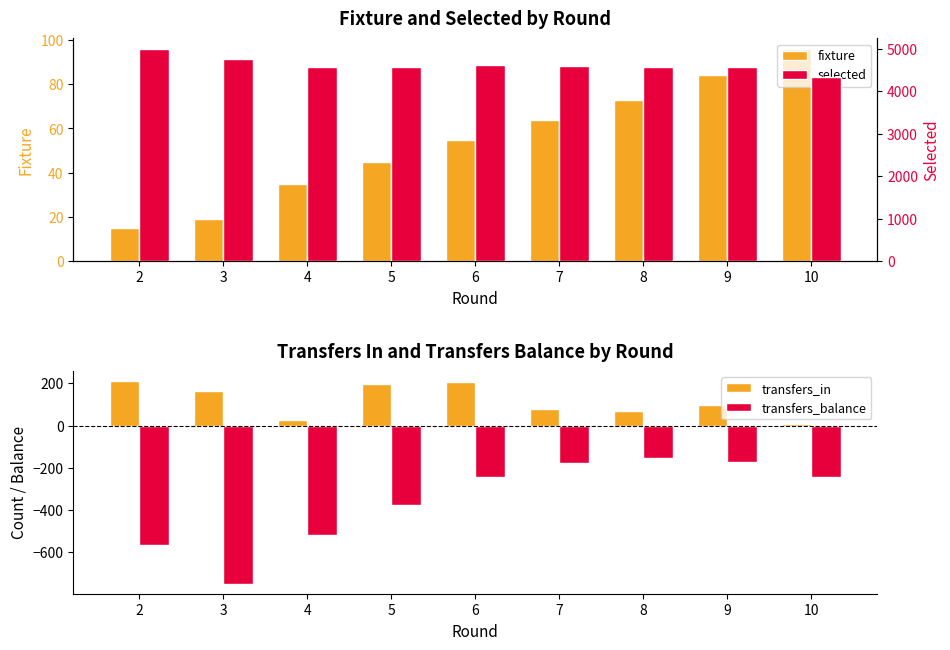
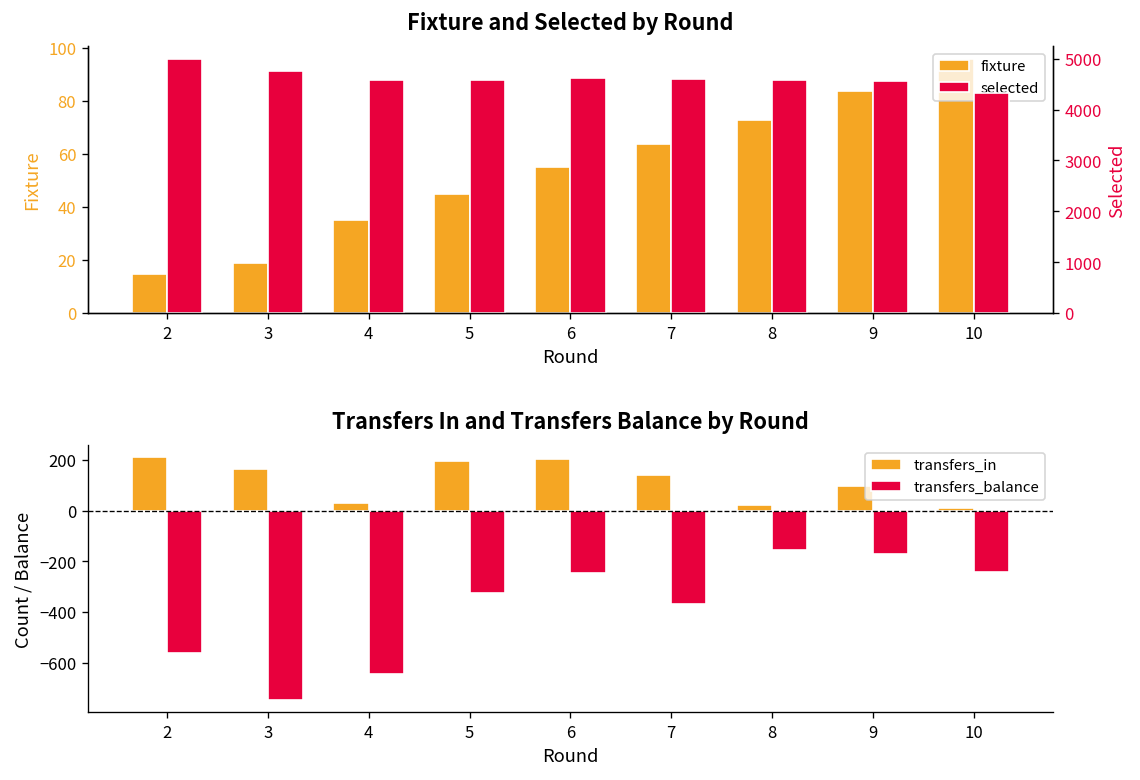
Transfers In and Transfers Balance by Round, transfers_balance, 4: -520 -> -650
Transfers In and Transfers Balance by Round, transfers_balance, 5: -380 -> -330
Transfers In and Transfers Balance by Round, transfers_in, 7: 80 -> 140
Transfers In and Transfers Balance by Round, transfers_balance, 7: -180 -> -370
Transfers In and Transfers Balance by Round, transfers_in, 8: 70 -> 20
